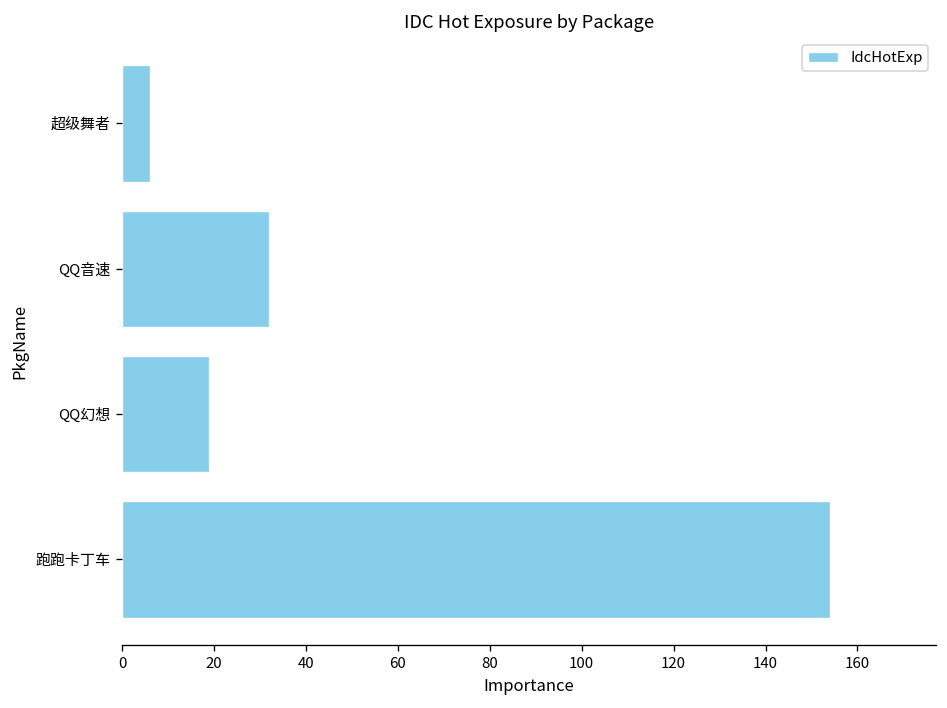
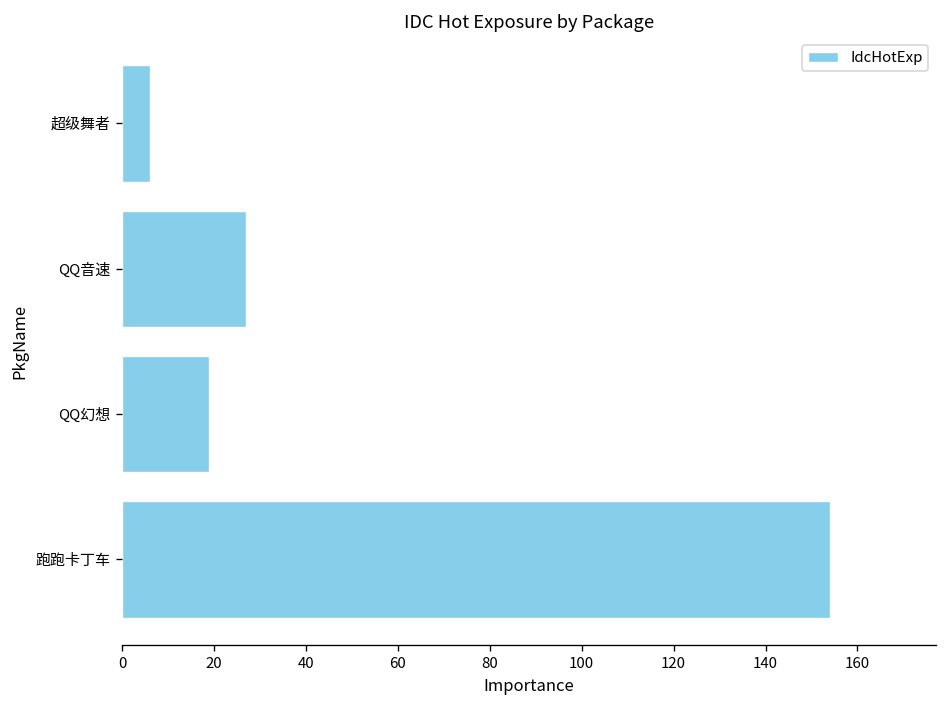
QQ音速: 32 -> 27
